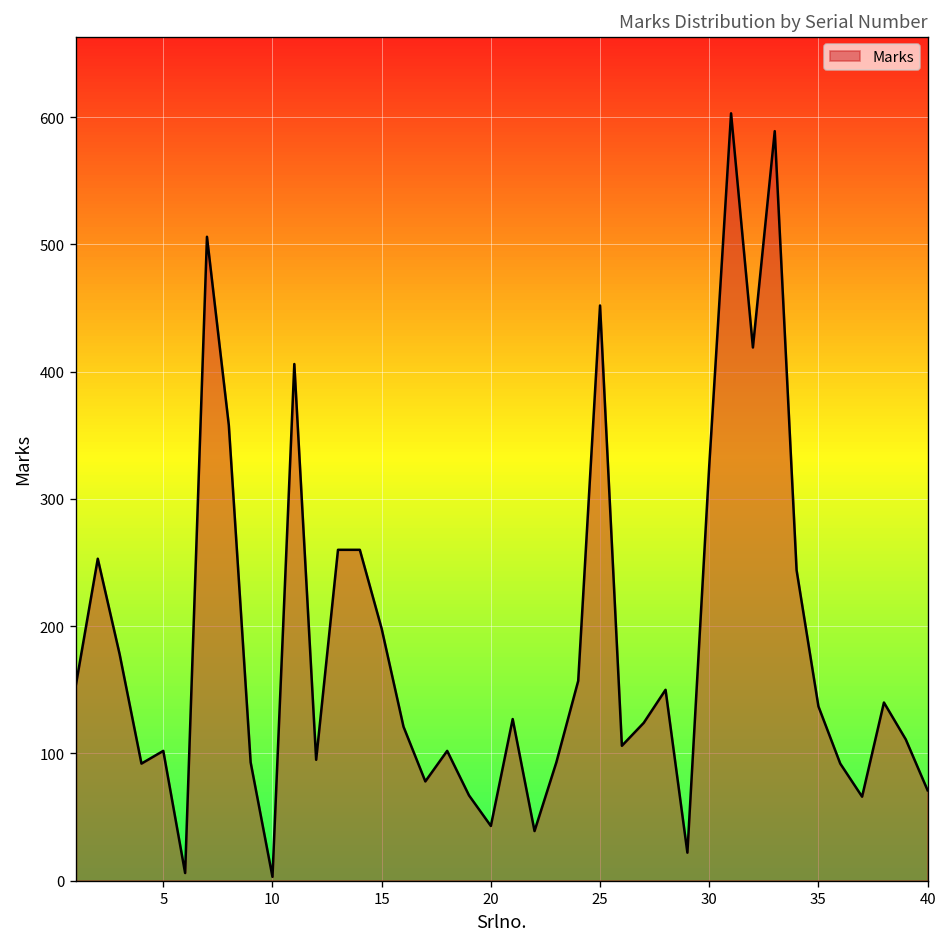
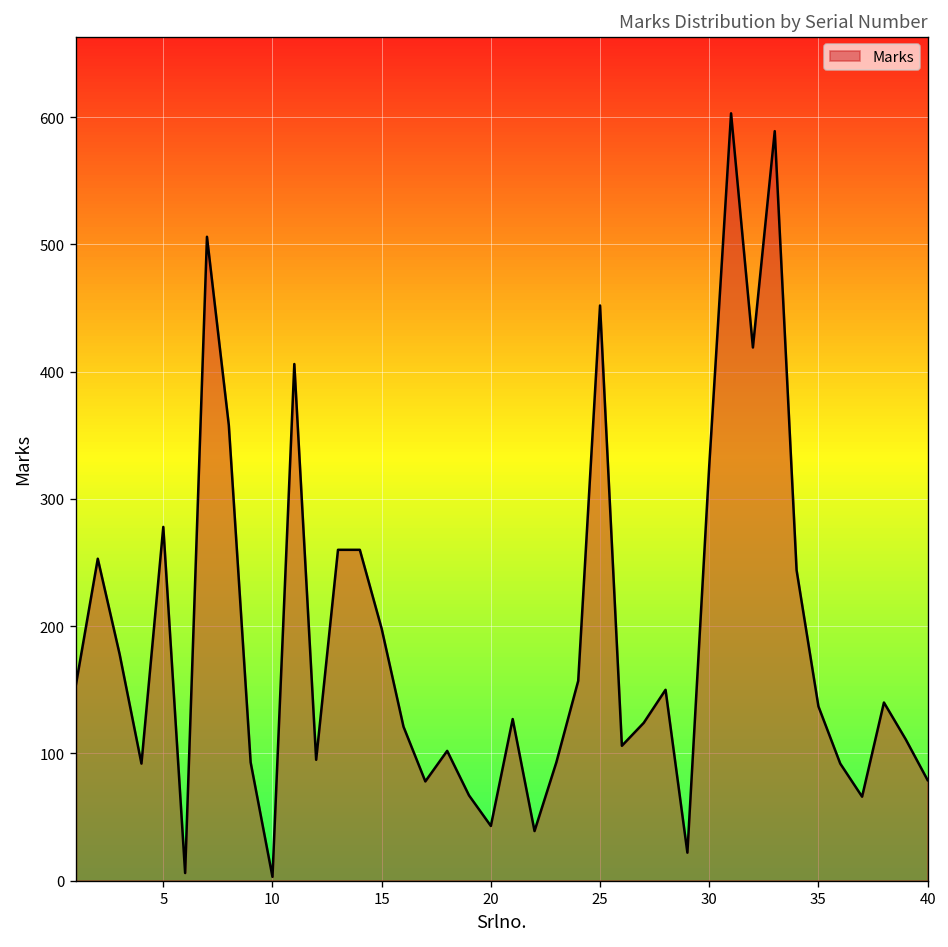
5: 102 -> 278
40: 71 -> 79
